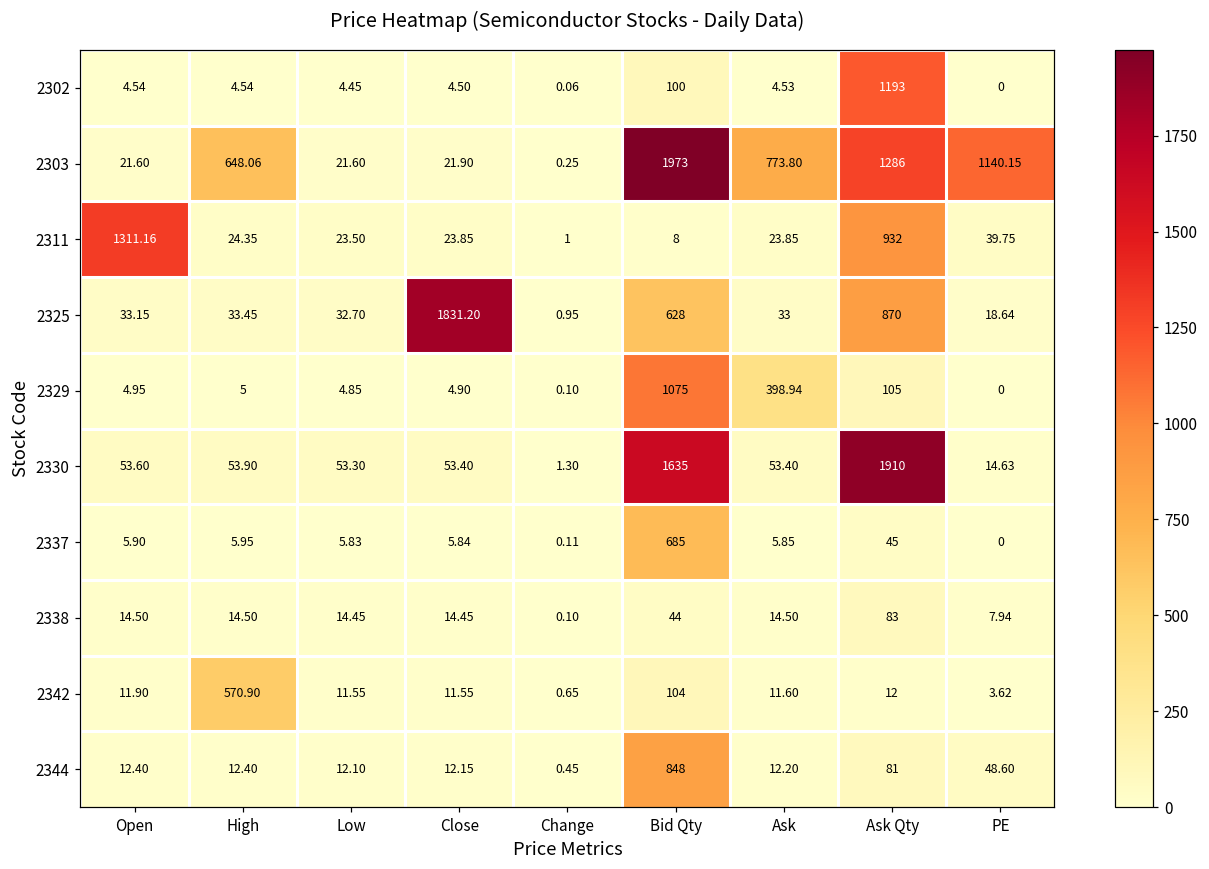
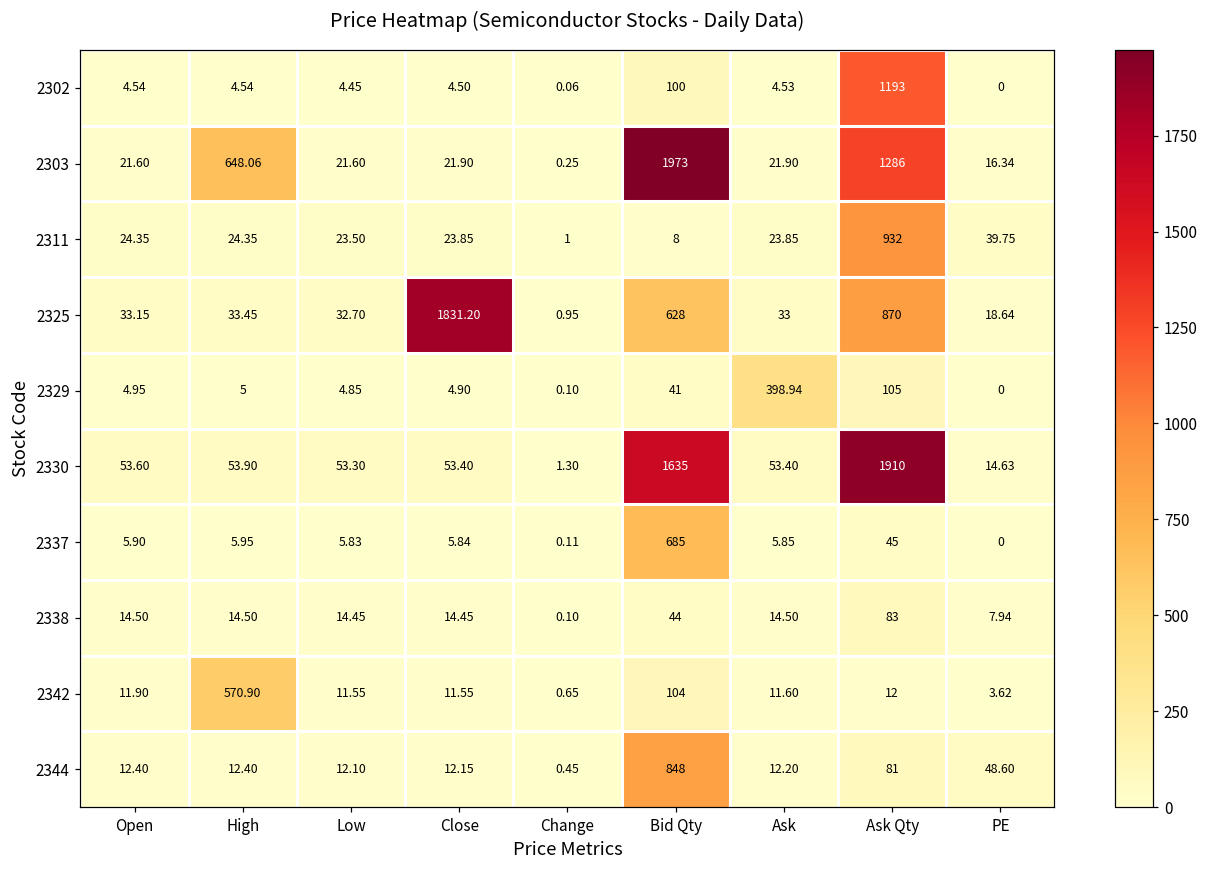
2303, Ask: 773.80 -> 21.90
2303, PE: 1140.15 -> 16.34
2311, Open: 1311.16 -> 24.35
2329, Bid Qty: 1075 -> 41
